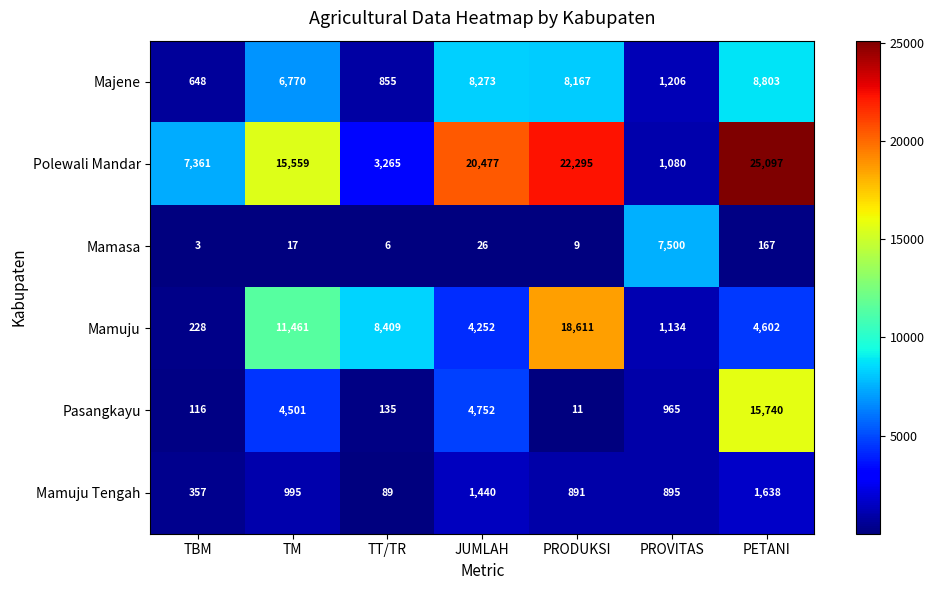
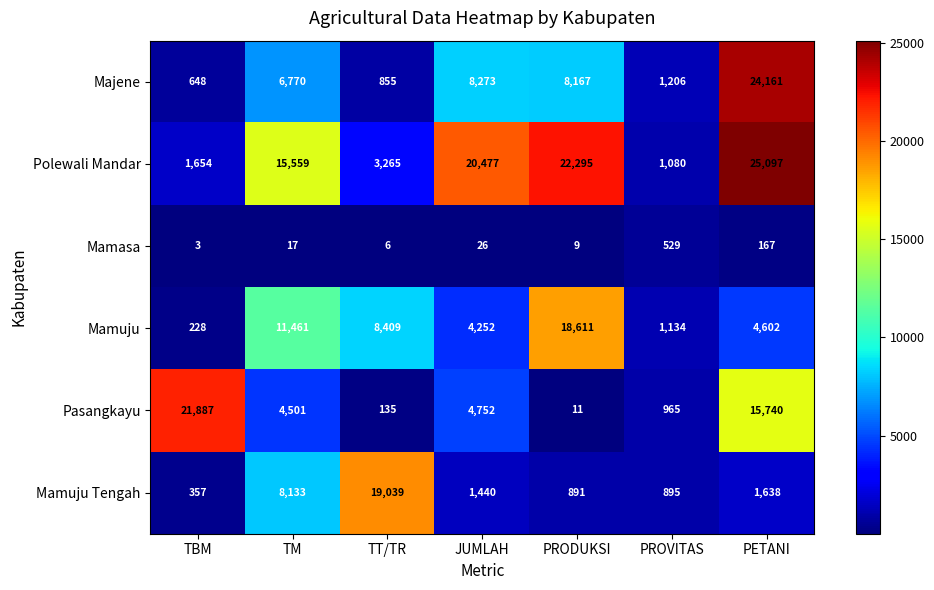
Majene, PETANI: 8,803 -> 24,161
Polewali Mandar, TBM: 7,361 -> 1,654
Mamasa, PROVITAS: 7,500 -> 529
Pasangkayu, TBM: 116 -> 21,887
Mamuju Tengah, TM: 995 -> 8,133
Mamuju Tengah, TT/TR: 89 -> 19,039
